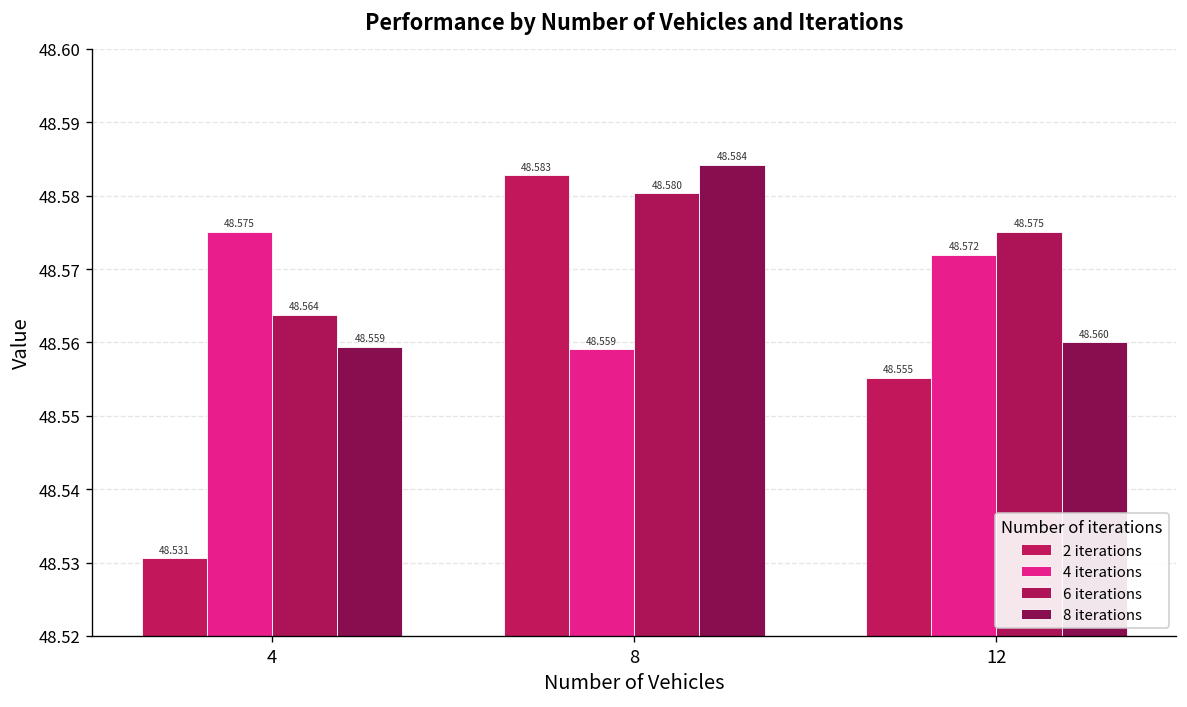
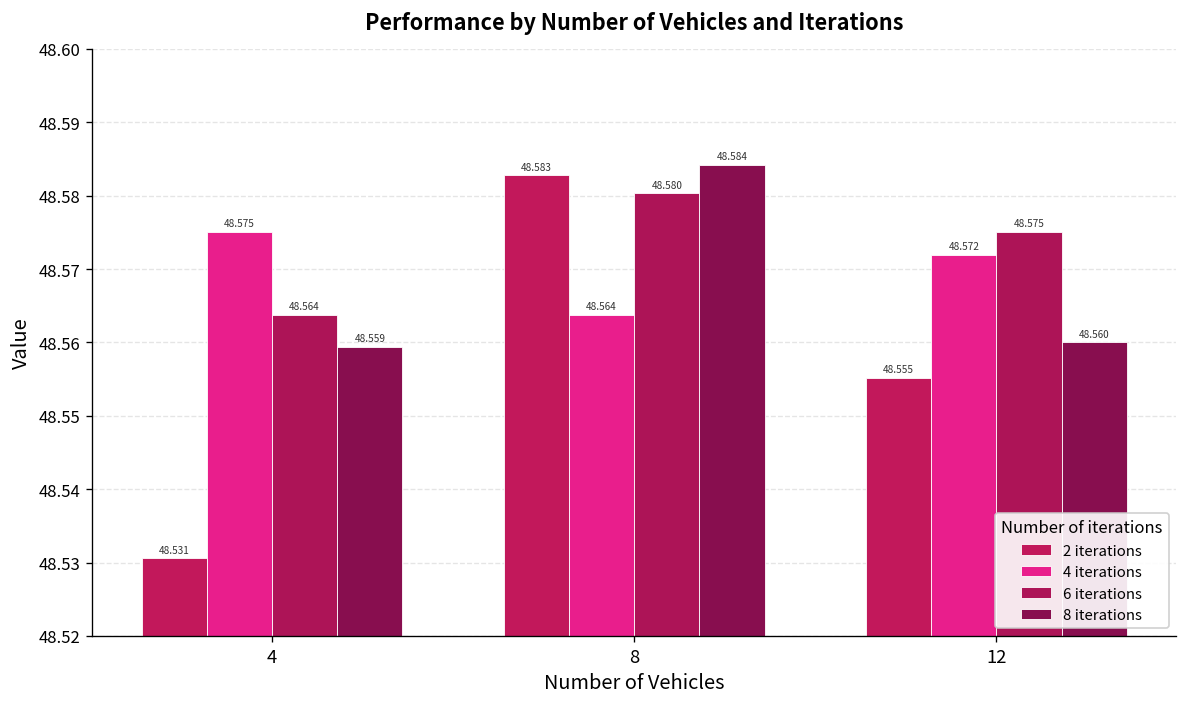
4 iterations, 8: 48.559 -> 48.564
